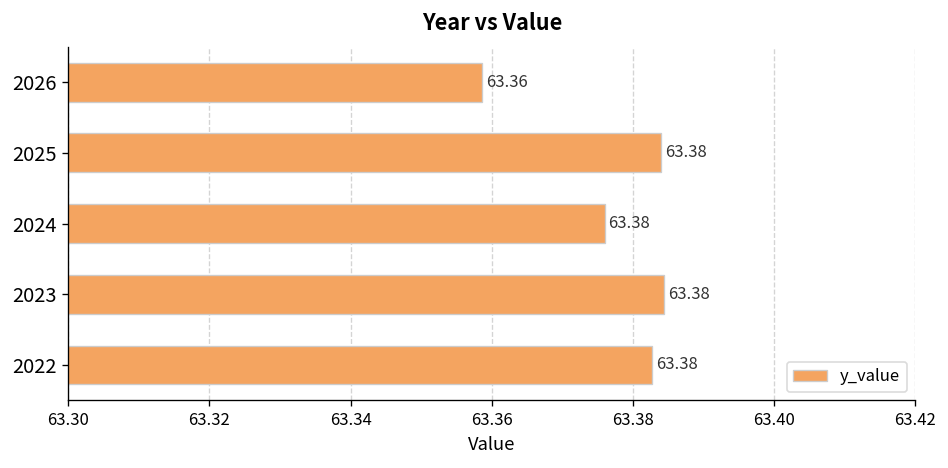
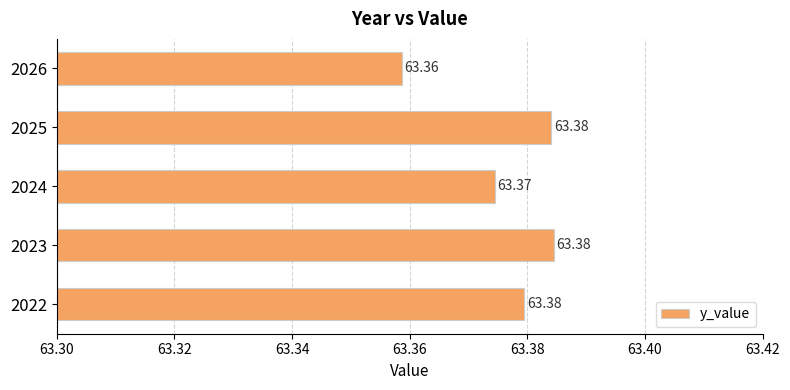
2024: 63.38 -> 63.37
2022: 63.383 -> 63.379
